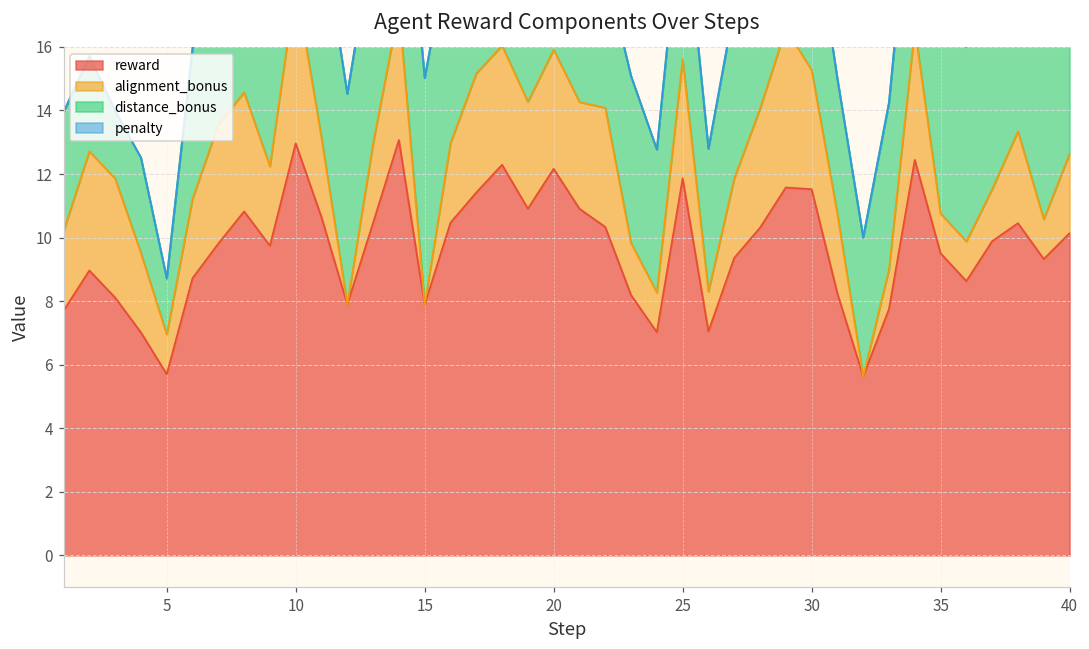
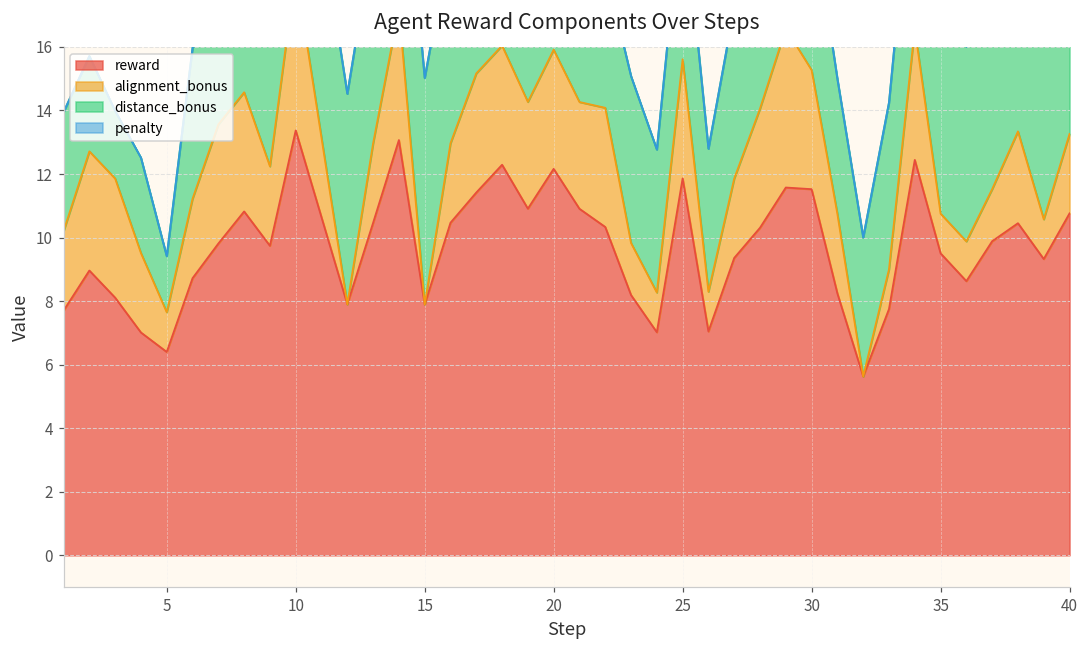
reward, 5: 5.7 -> 6.4
reward, 10: 13.0 -> 13.4
reward, 40: 10.1 -> 10.8
